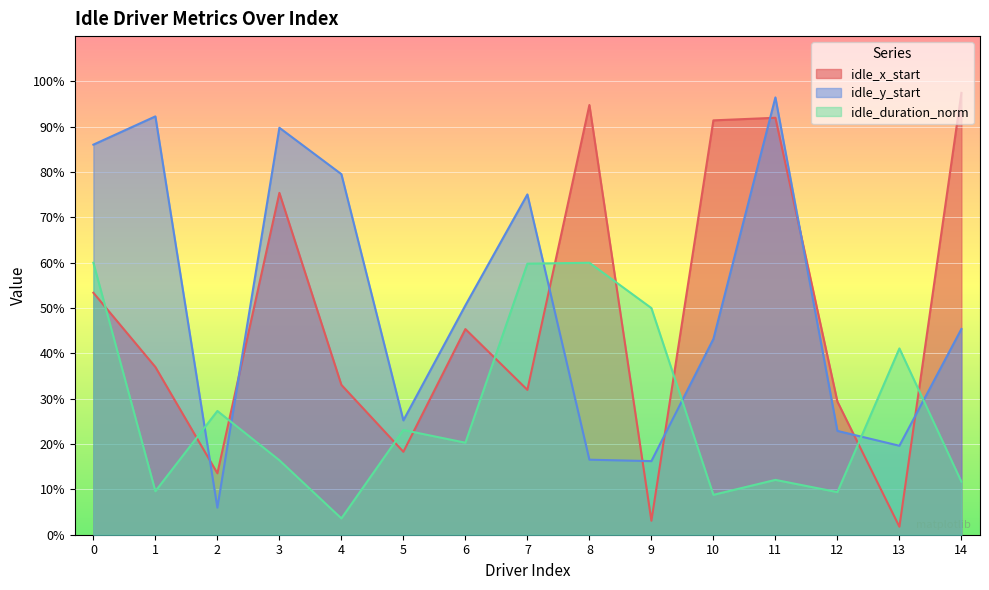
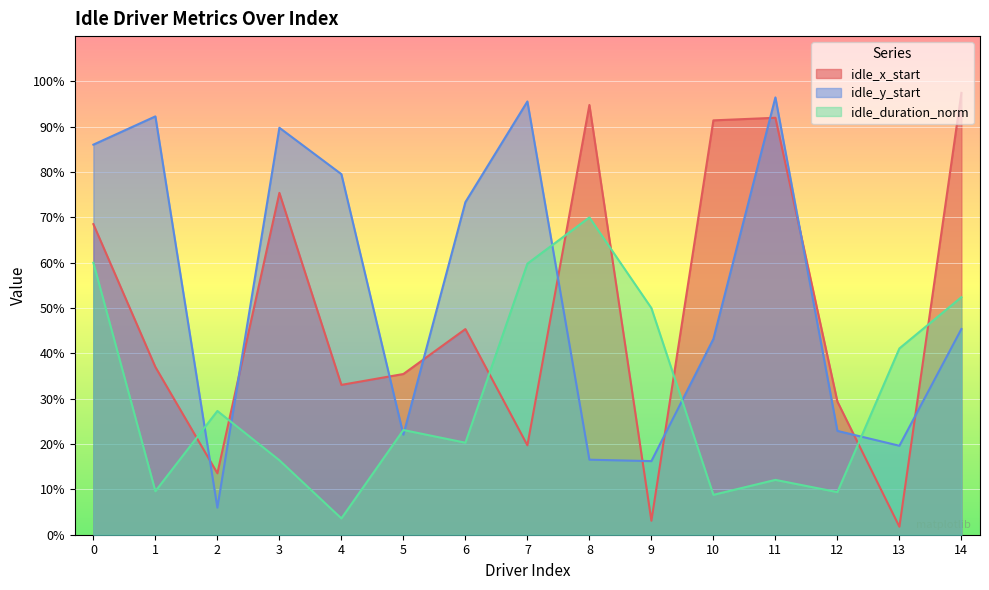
idle_x_start, 0: 53% -> 69%
idle_x_start, 5: 18% -> 35%
idle_y_start, 5: 25% -> 22%
idle_y_start, 6: 51% -> 73%
idle_x_start, 7: 32% -> 20%
idle_y_start, 7: 75% -> 96%
idle_duration_norm, 8: 60% -> 70%
idle_duration_norm, 14: 12% -> 52%
